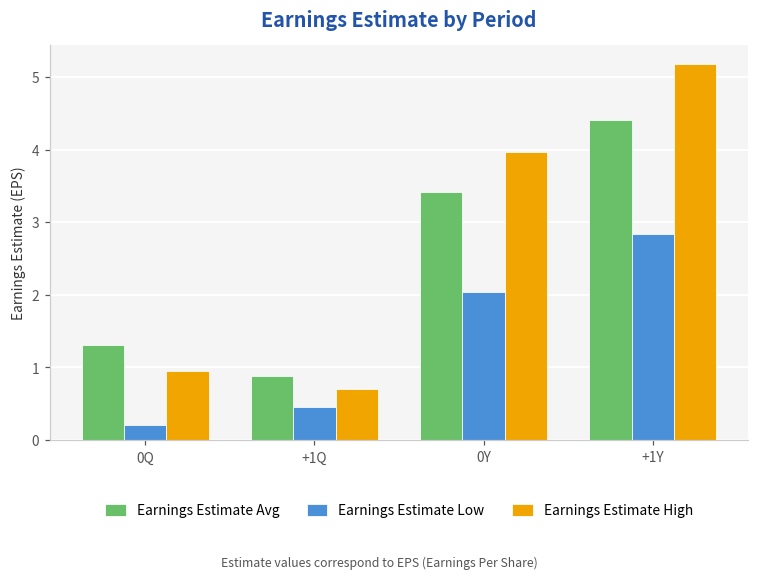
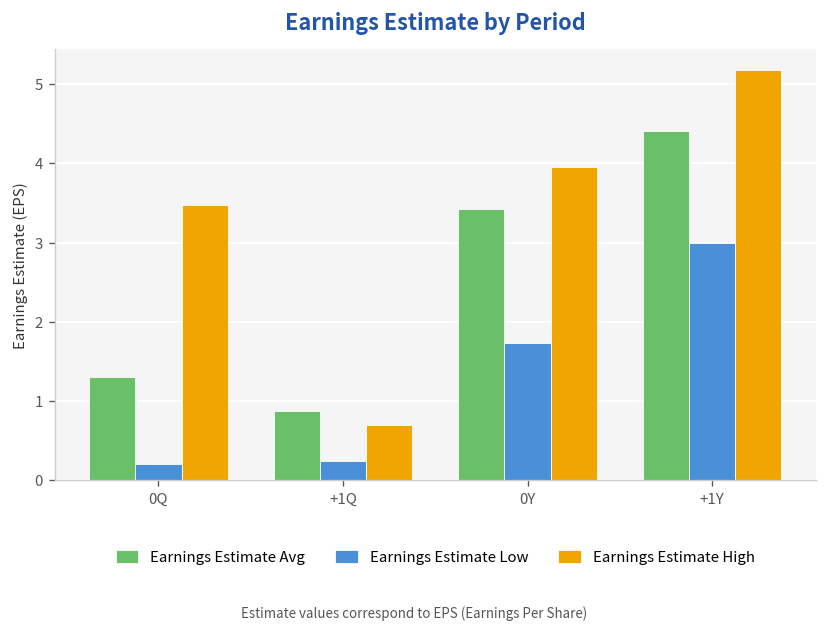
Earnings Estimate High, 0Q: 1.0 -> 3.5
Earnings Estimate Low, +1Q: 0.5 -> 0.3
Earnings Estimate Low, 0Y: 2.0 -> 1.7
Earnings Estimate Low, +1Y: 2.8 -> 3.0
